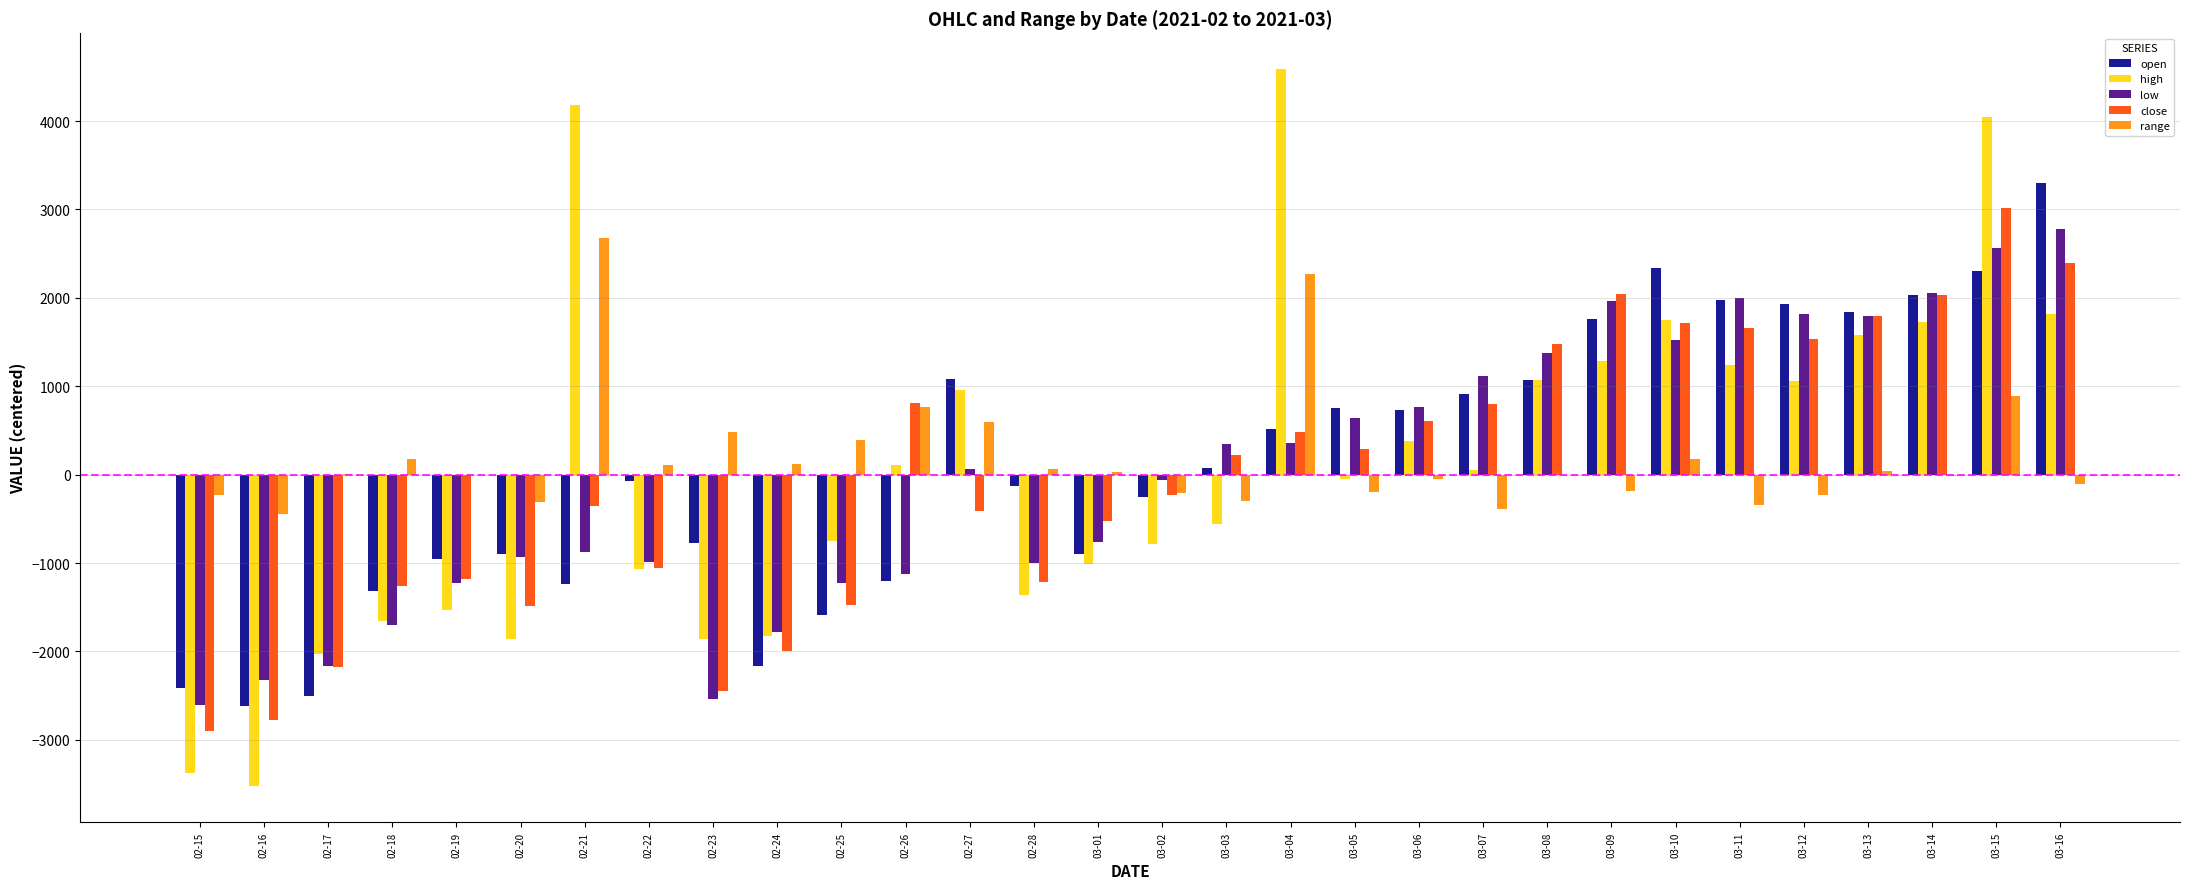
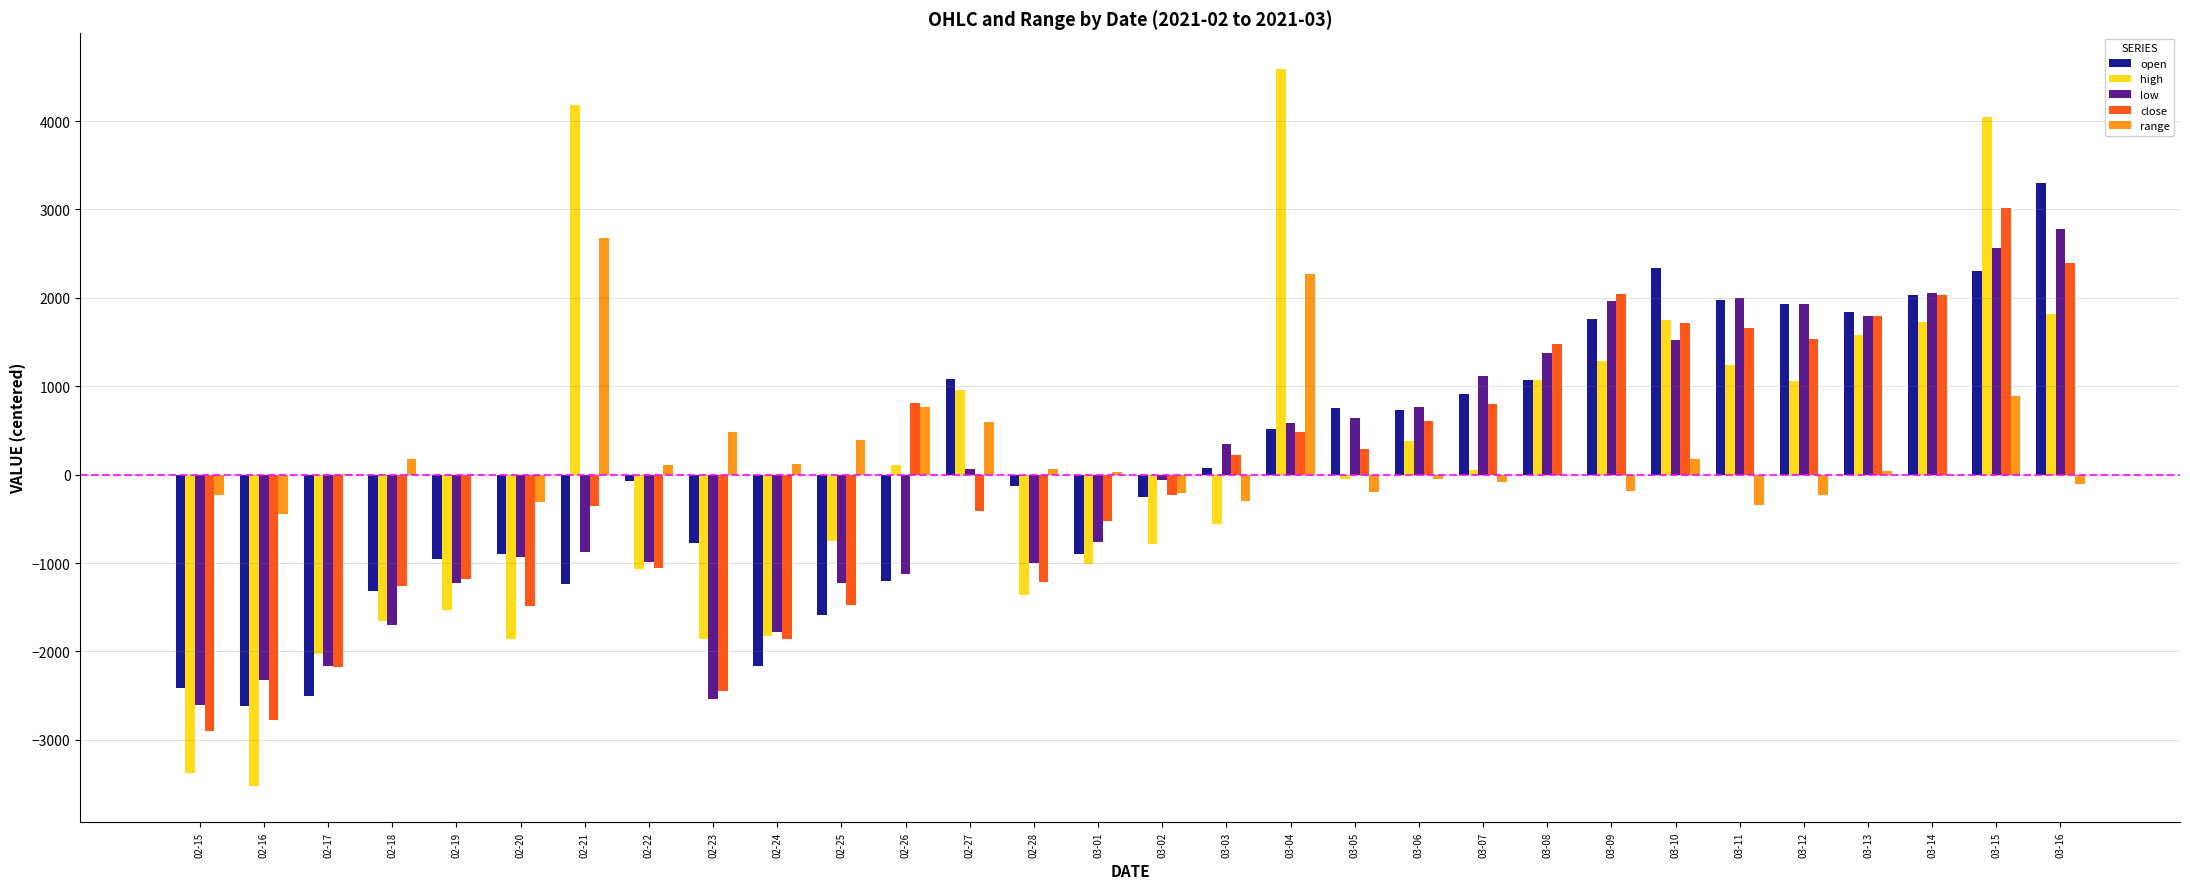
close, 02-24: -2000 -> -1900
low, 03-04: 400 -> 600
range, 03-07: -400 -> -100
low, 03-12: 1800 -> 1900
